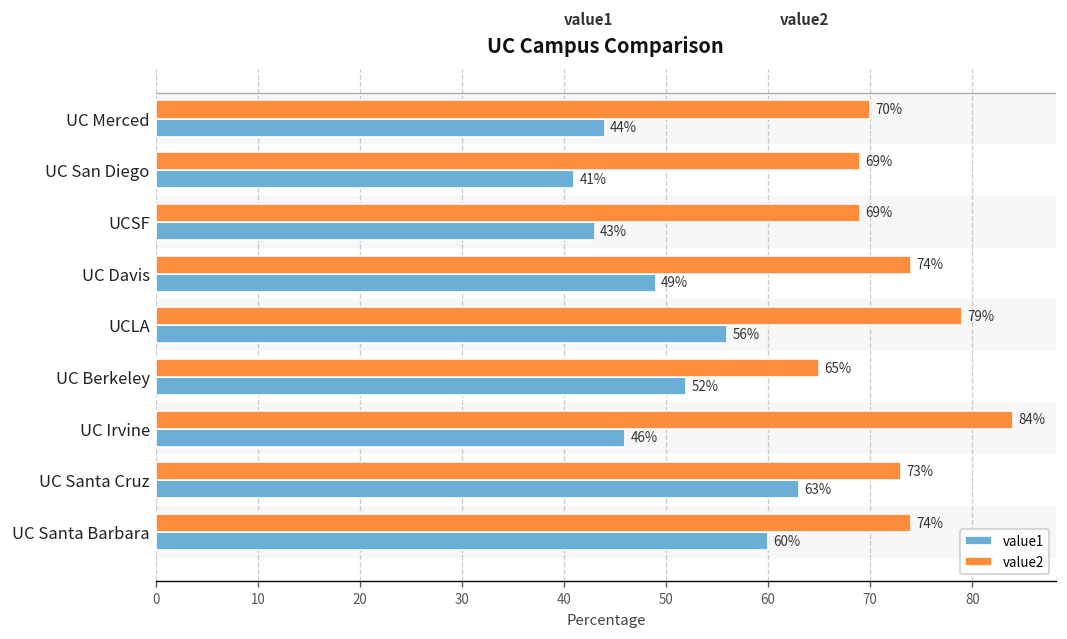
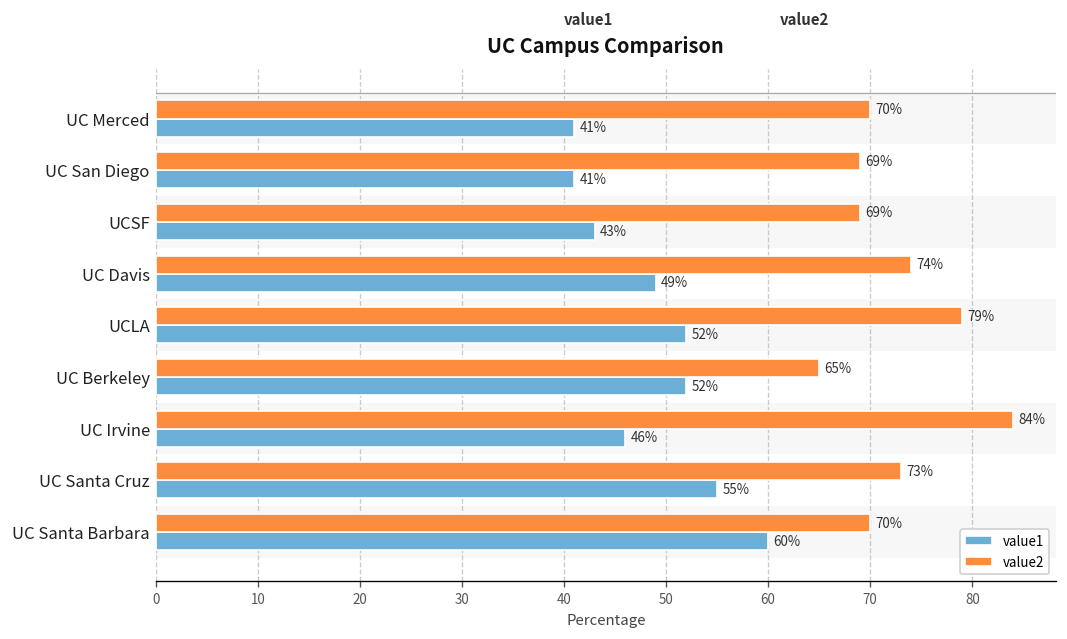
value1, UC Merced: 44% -> 41%
value1, UCLA: 56% -> 52%
value1, UC Santa Cruz: 63% -> 55%
value2, UC Santa Barbara: 74% -> 70%
